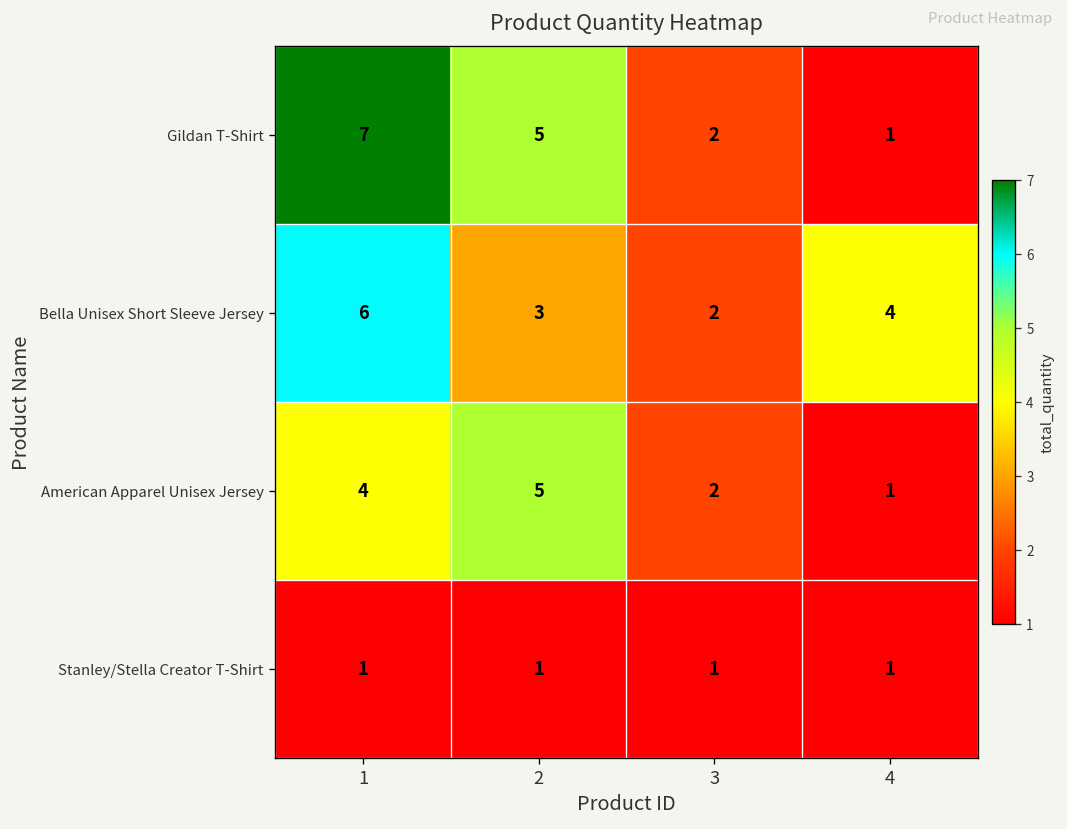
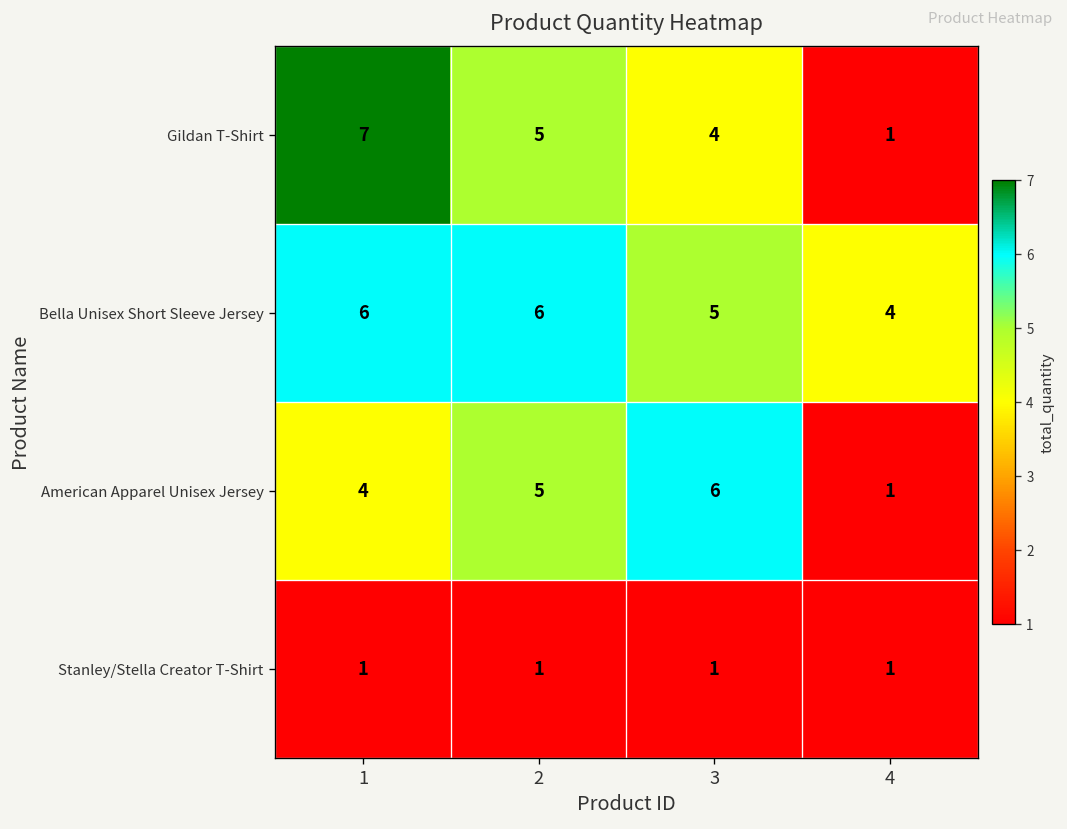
Gildan T-Shirt, 3: 2 -> 4
Bella Unisex Short Sleeve Jersey, 2: 3 -> 6
Bella Unisex Short Sleeve Jersey, 3: 2 -> 5
American Apparel Unisex Jersey, 3: 2 -> 6
